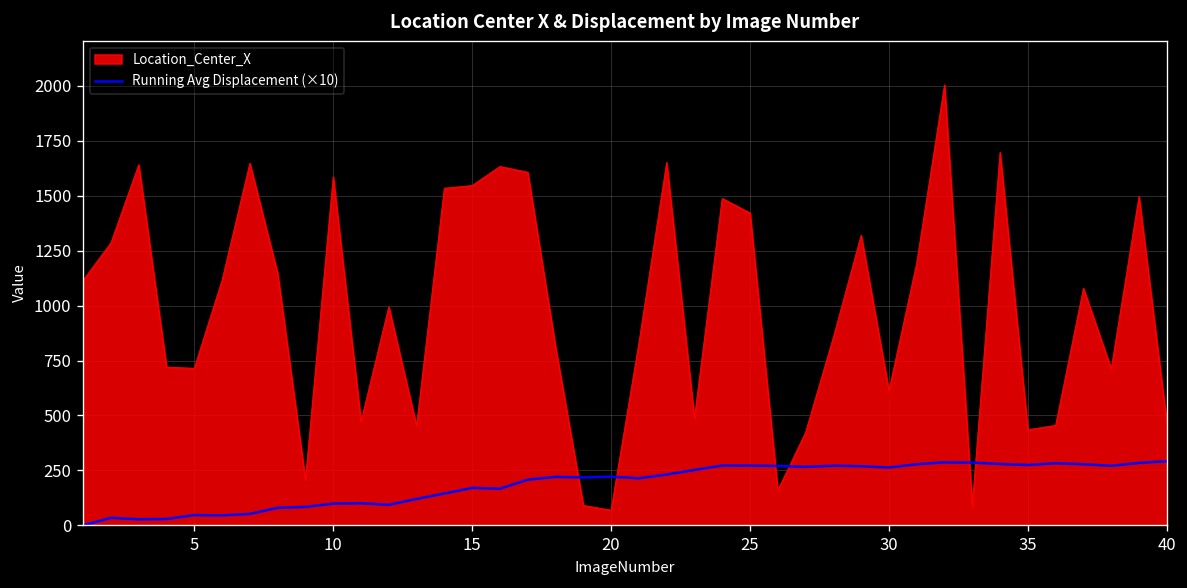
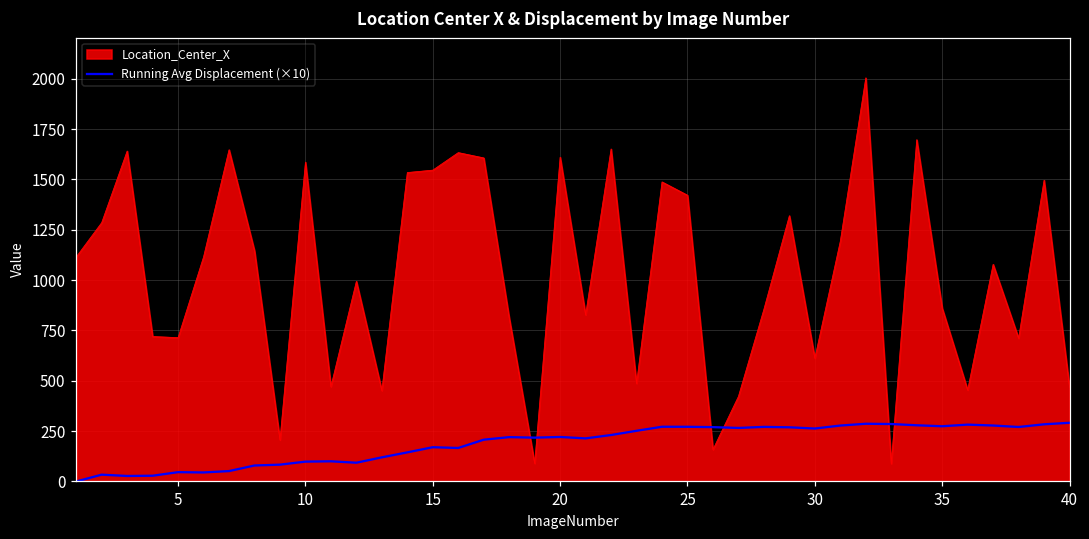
Location_Center_X, 20: 70 -> 1610
Location_Center_X, 35: 430 -> 860
